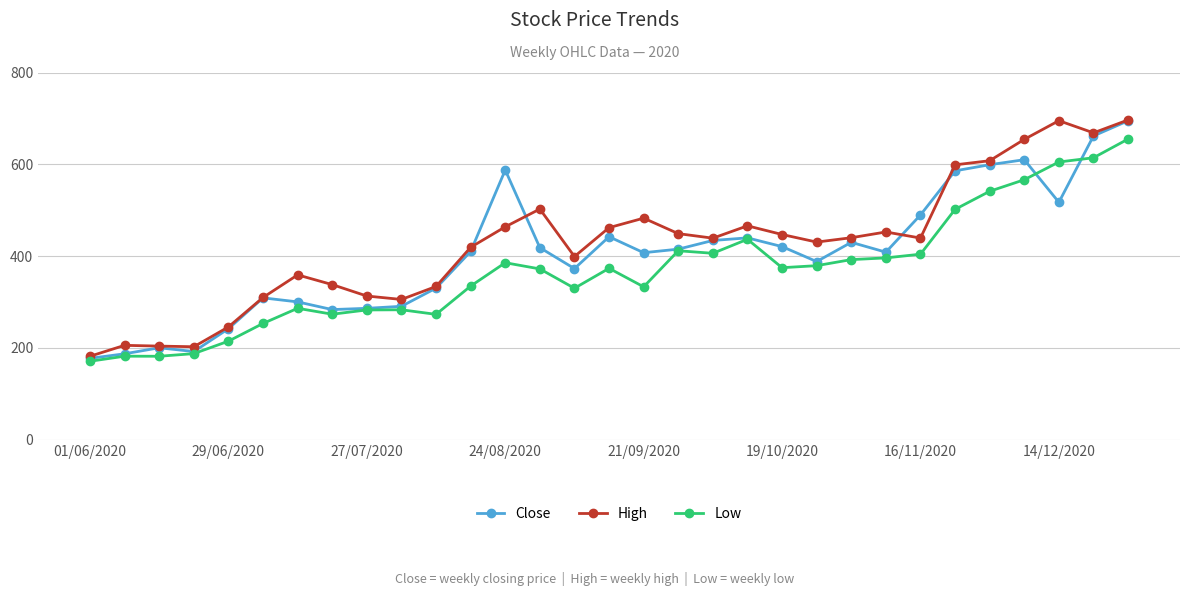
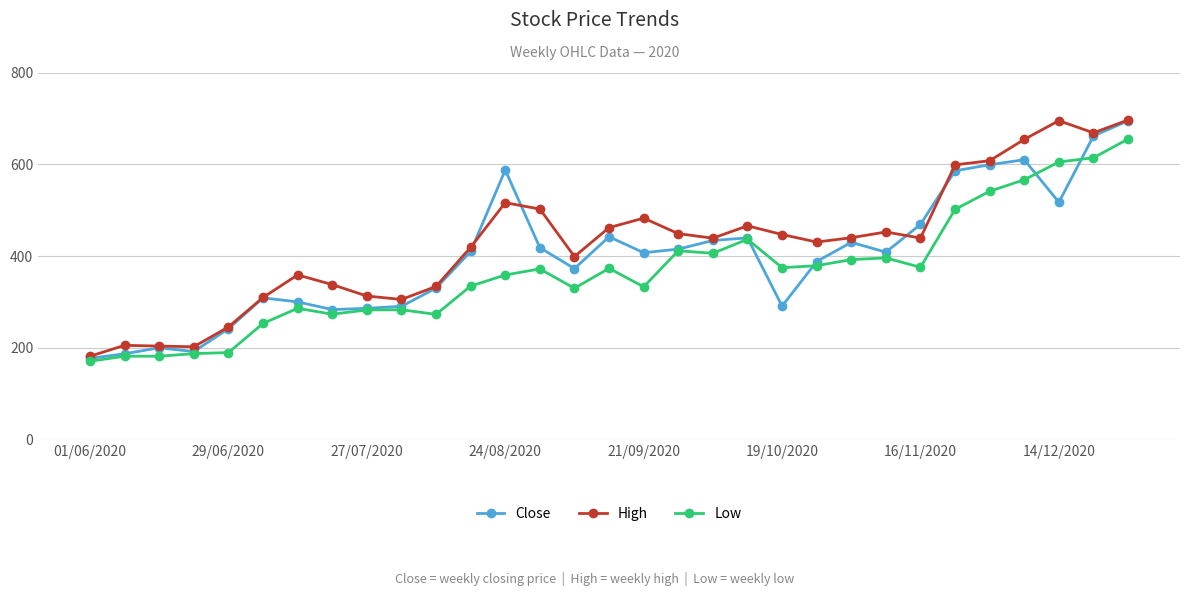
Low, 29/06/2020: 210 -> 190
High, 24/08/2020: 460 -> 520
Low, 24/08/2020: 390 -> 360
Close, 19/10/2020: 420 -> 290
Close, 16/11/2020: 490 -> 470
Low, 16/11/2020: 400 -> 380
